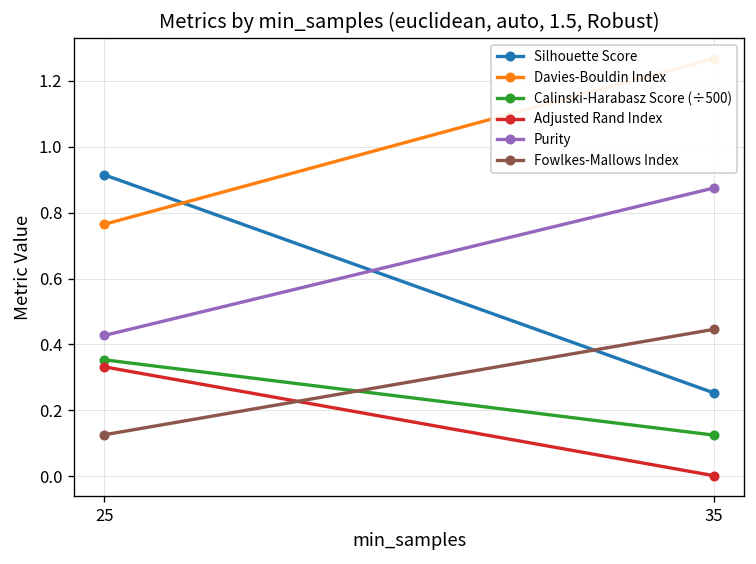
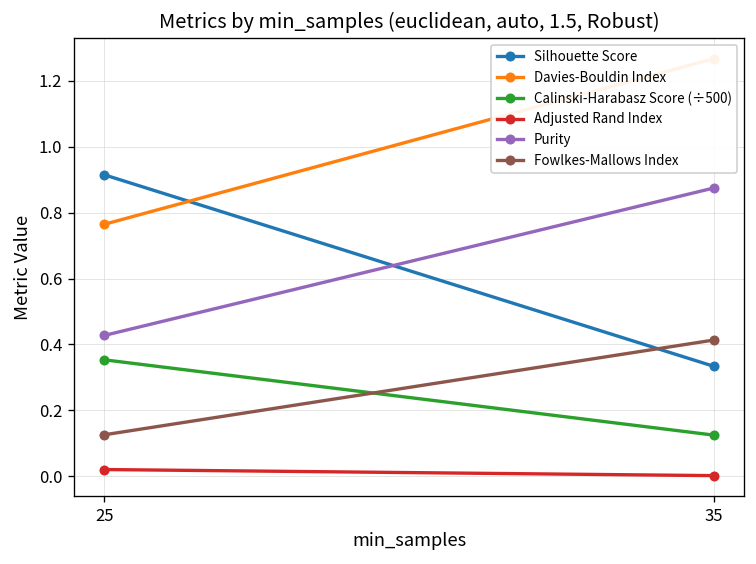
Adjusted Rand Index, 25: 0.33 -> 0.02
Silhouette Score, 35: 0.25 -> 0.33
Fowlkes-Mallows Index, 35: 0.45 -> 0.41
